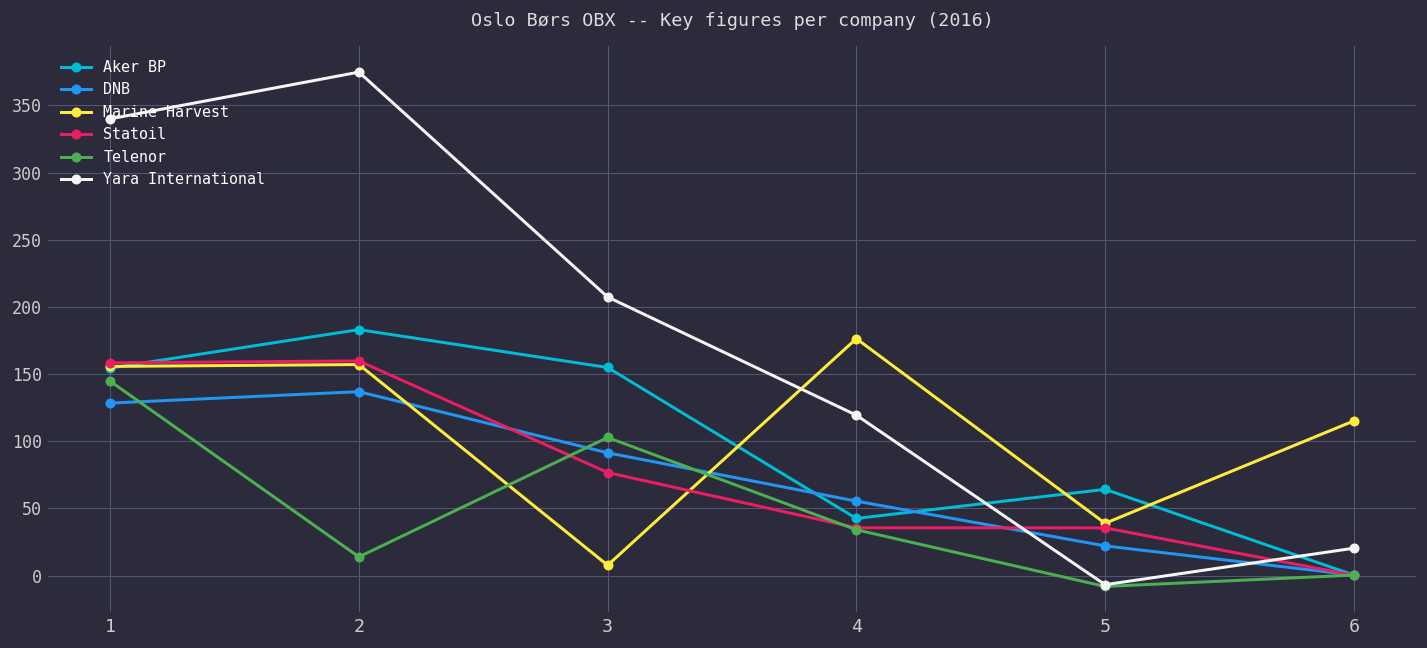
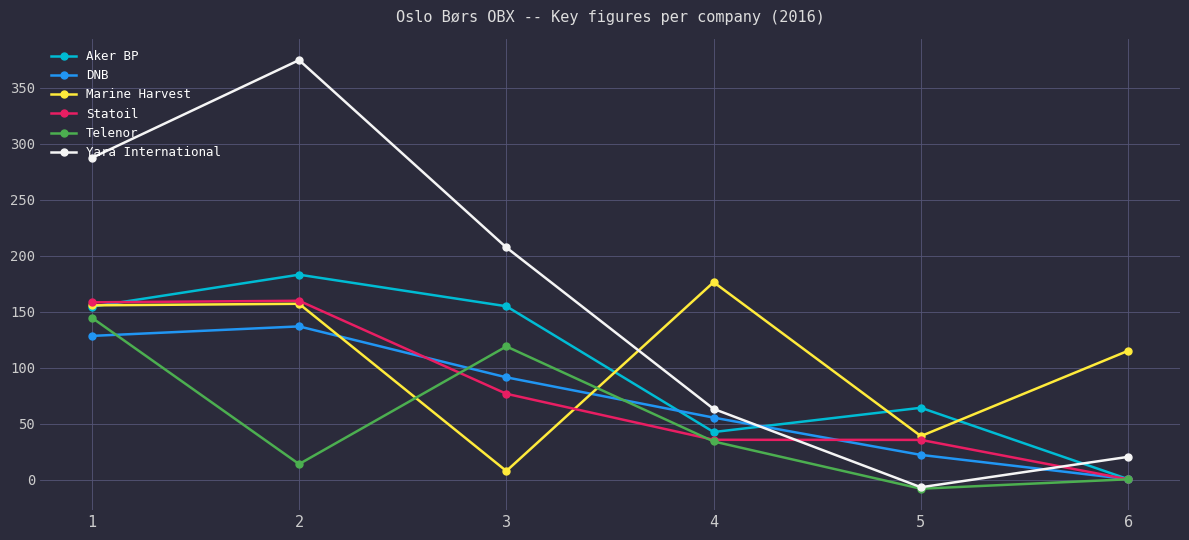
Yara International, 1: 340 -> 287
Telenor, 3: 103 -> 119
Yara International, 4: 119 -> 63
